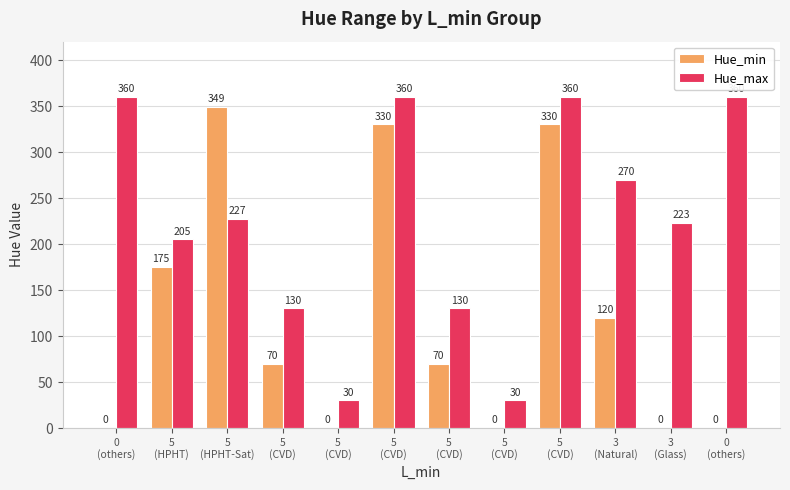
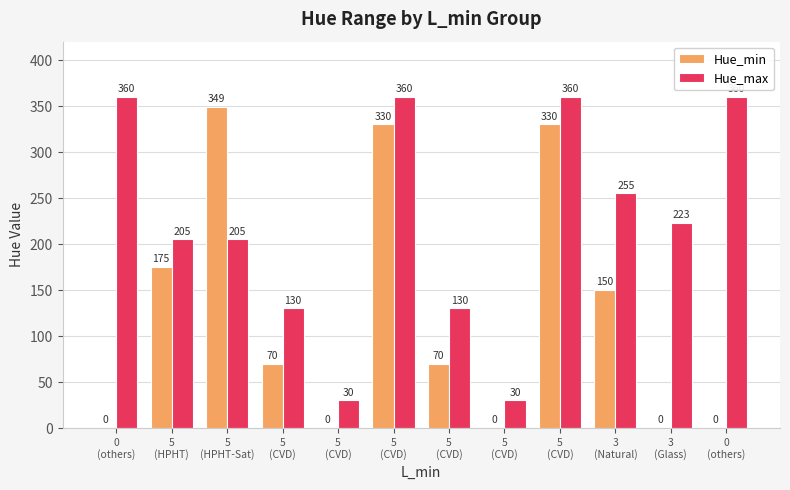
Hue_max, 5 (HPHT-Sat): 227 -> 205
Hue_min, 3 (Natural): 120 -> 150
Hue_max, 3 (Natural): 270 -> 255
